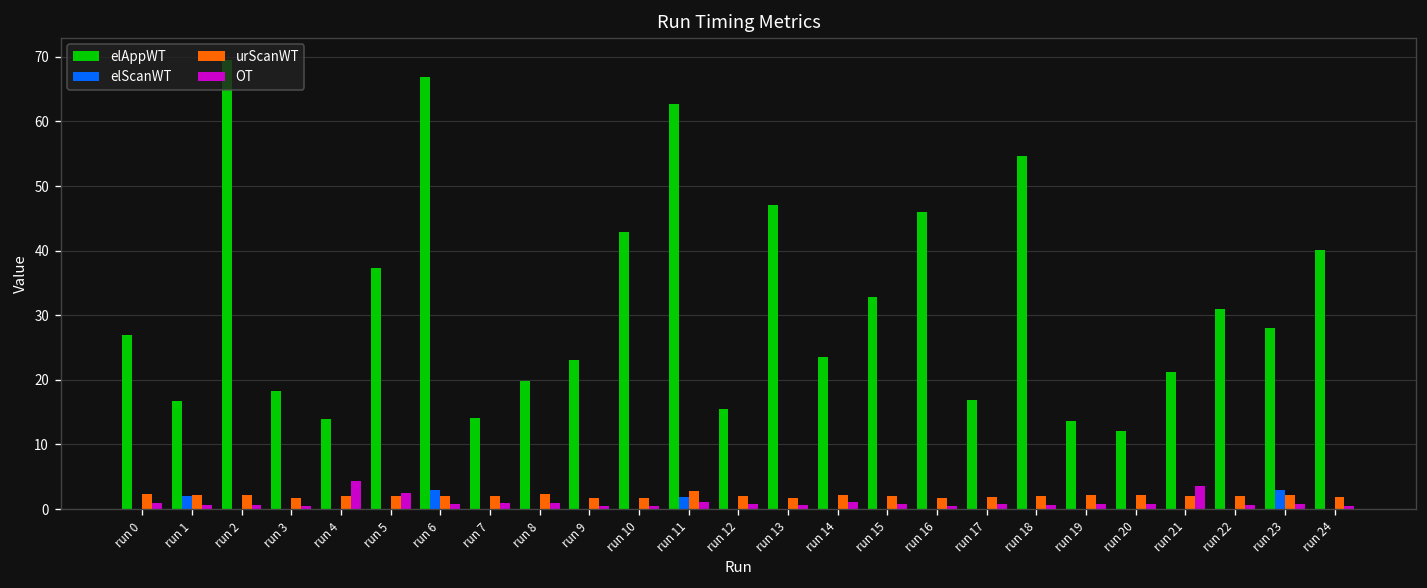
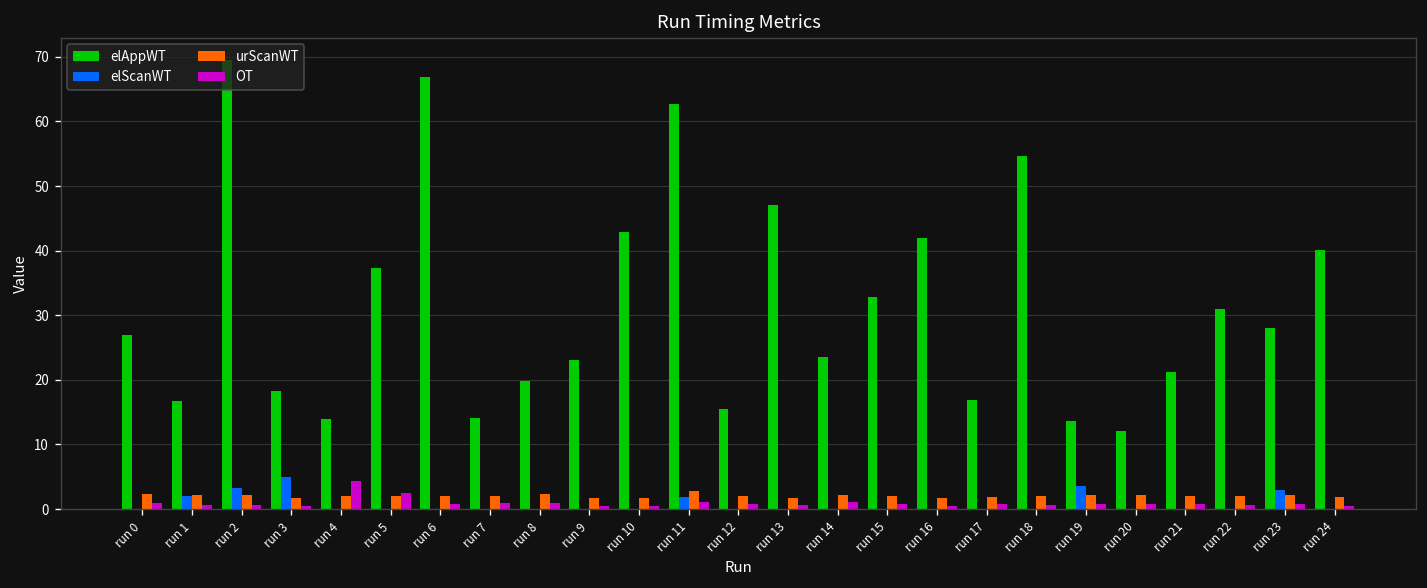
elScanWT, run 2: 0 -> 3
elScanWT, run 3: 0 -> 5
elScanWT, run 6: 3 -> 0
elAppWT, run 16: 46 -> 42
elScanWT, run 19: 0 -> 4
OT, run 21: 4 -> 1
